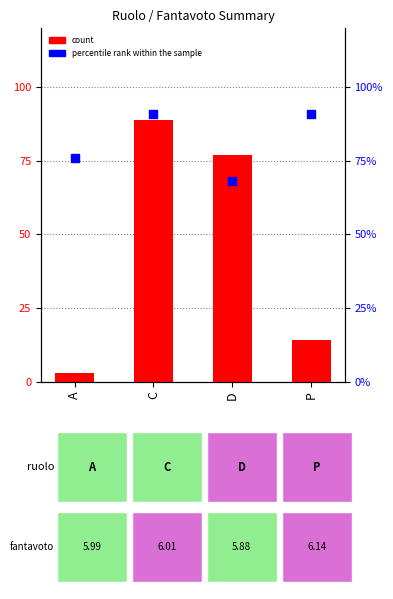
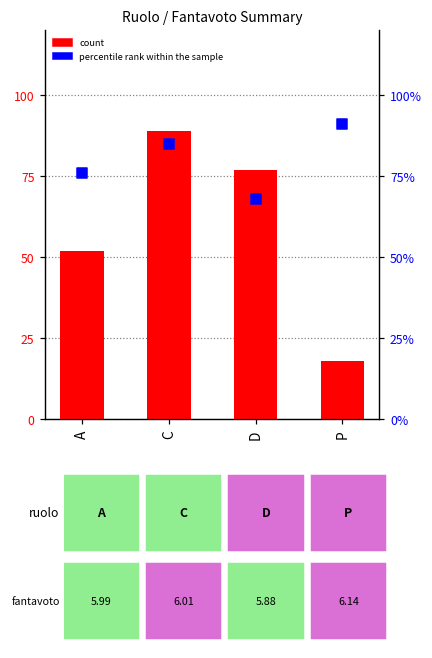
count, A: 3 -> 52
count, P: 14 -> 18
percentile rank within the sample, C: 91% -> 85%
